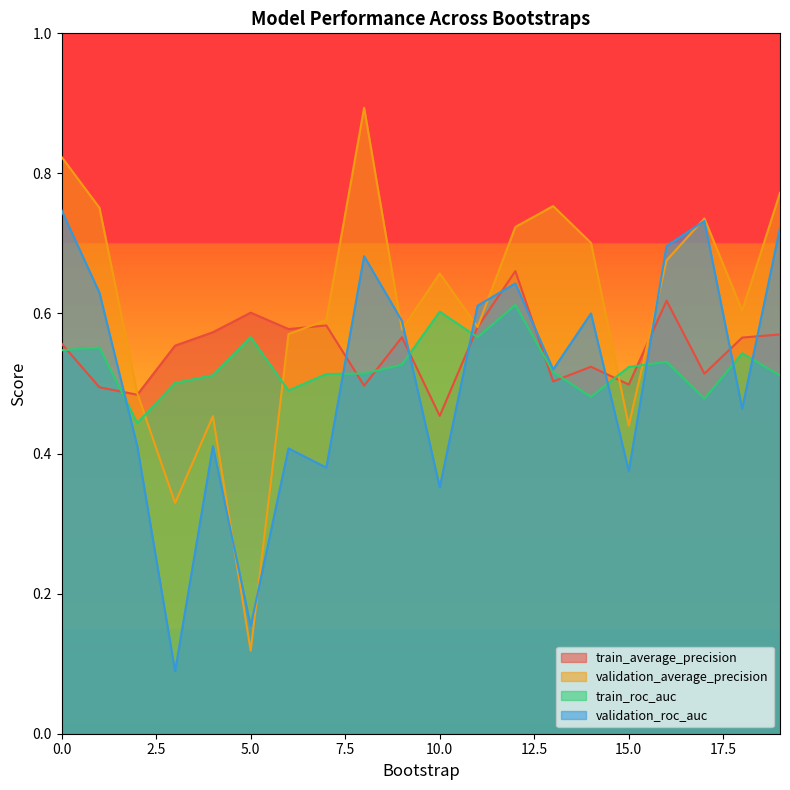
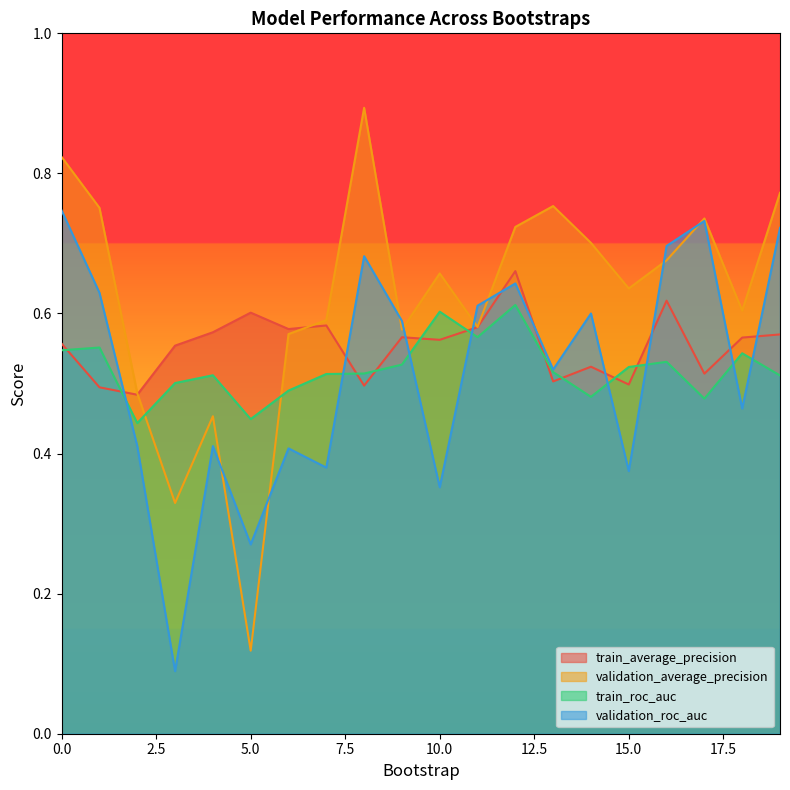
train_roc_auc, 5.0: 0.57 -> 0.45
validation_roc_auc, 5.0: 0.15 -> 0.27
train_average_precision, 10.0: 0.45 -> 0.56
validation_average_precision, 15.0: 0.44 -> 0.64
